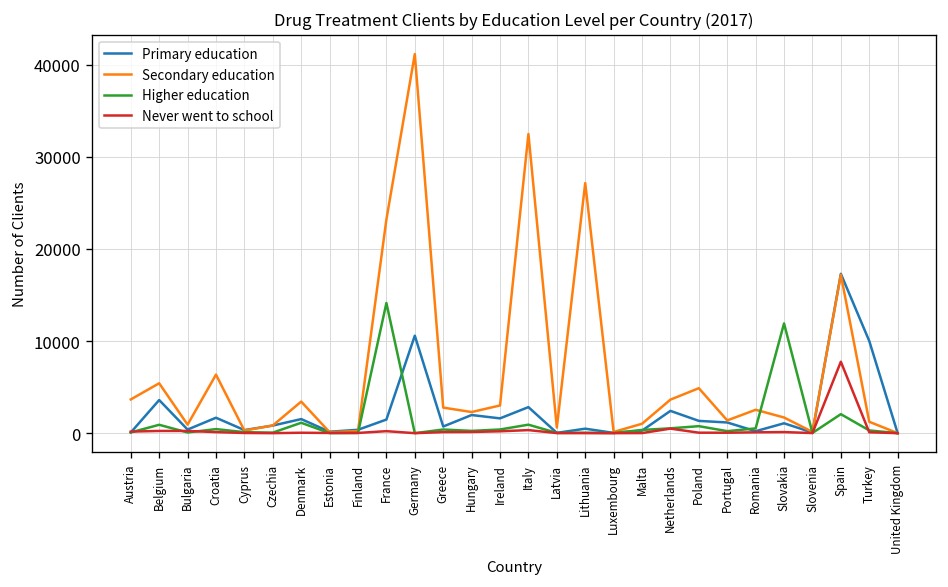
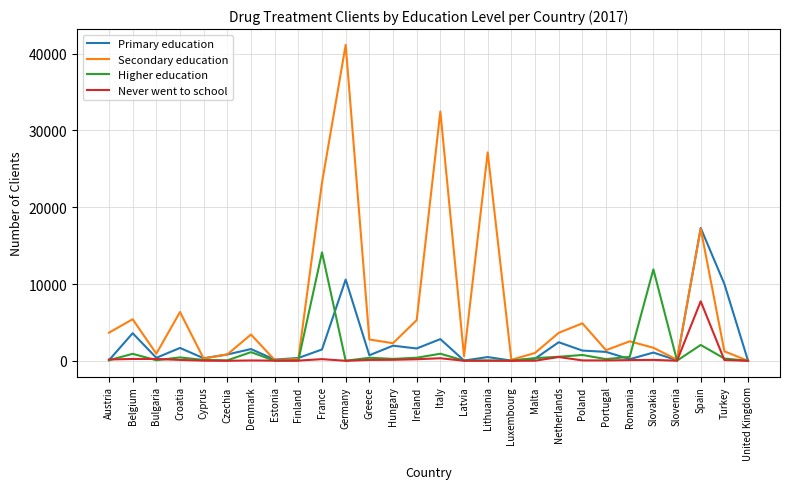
Secondary education, Ireland: 3000 -> 5000
